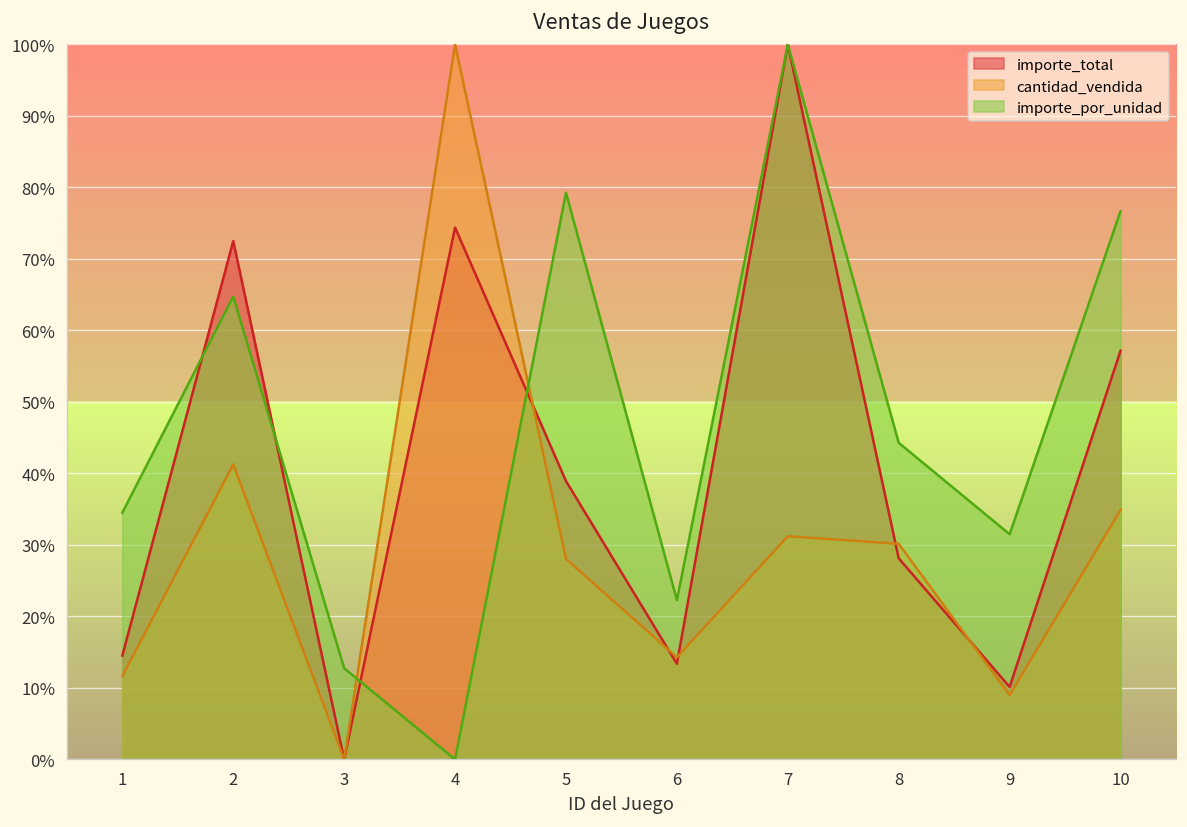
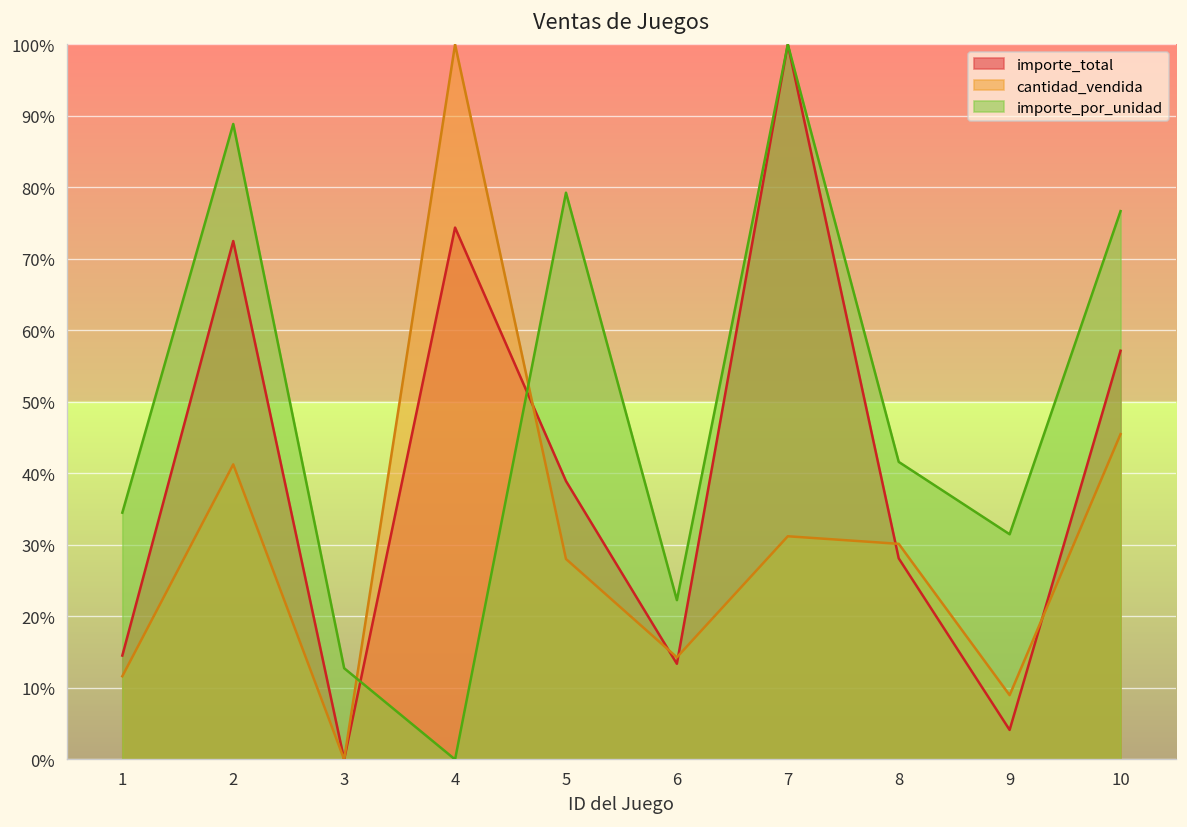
importe_por_unidad, 2: 65% -> 89%
importe_por_unidad, 8: 44% -> 42%
importe_total, 9: 10% -> 4%
cantidad_vendida, 10: 35% -> 46%
